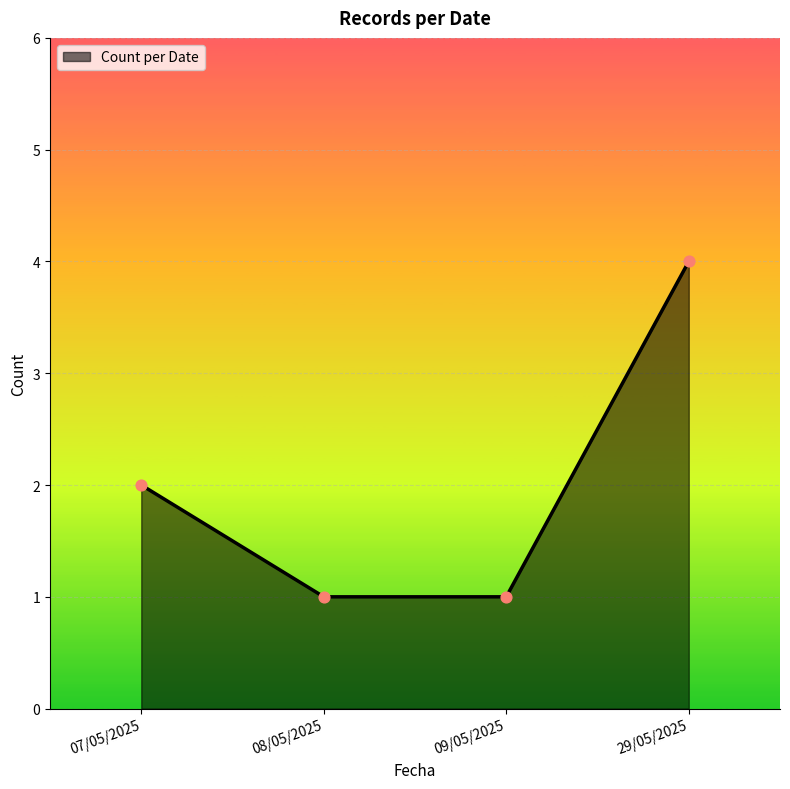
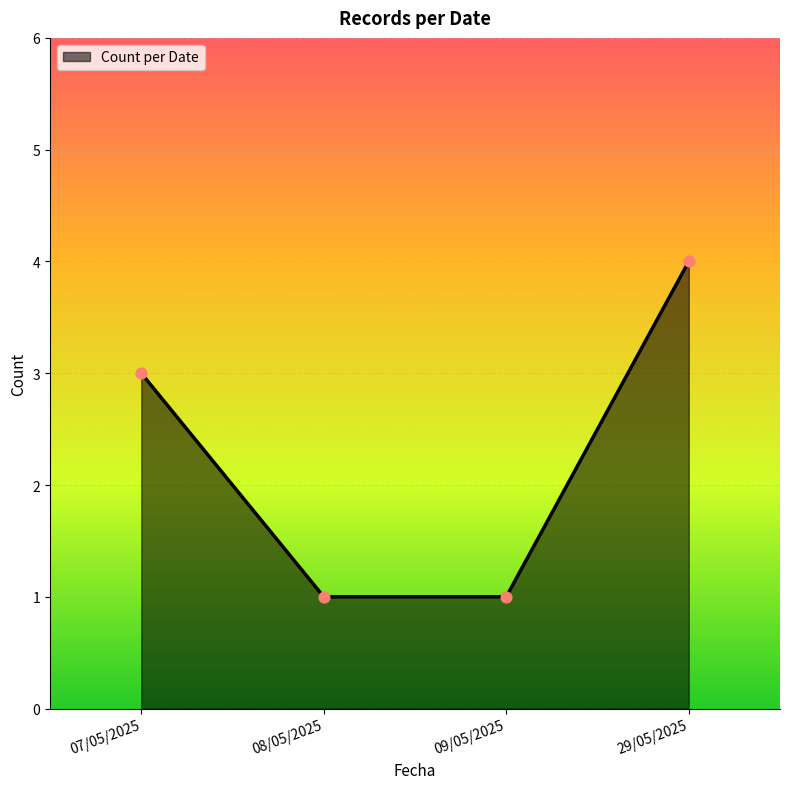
07/05/2025: 2 -> 3
